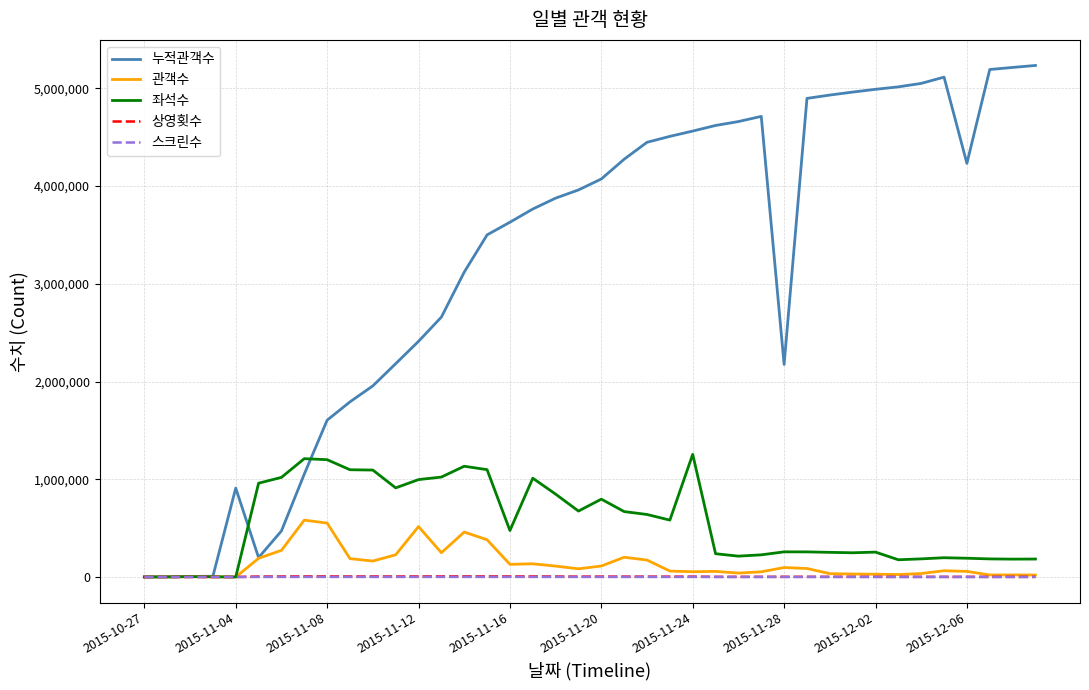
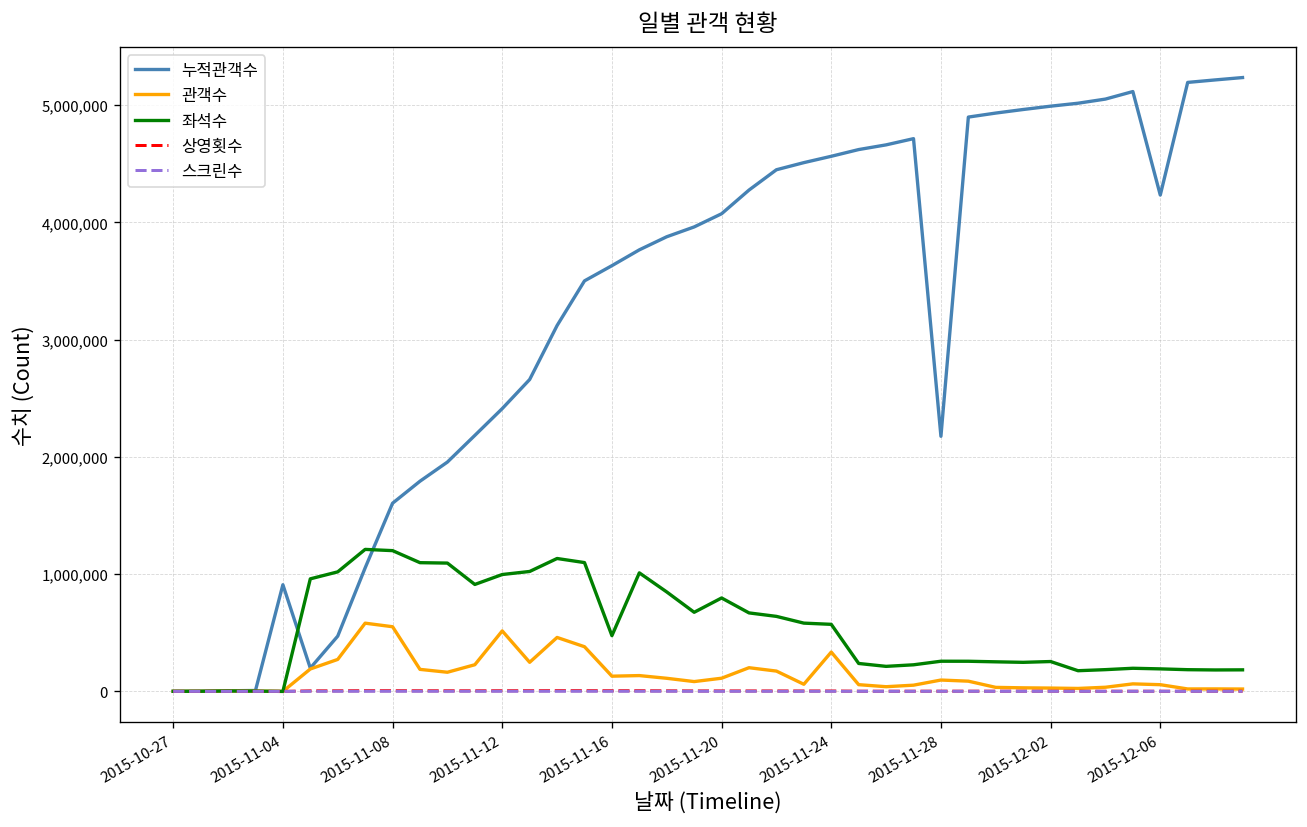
관객수, 2015-11-24: 100,000 -> 300,000
좌석수, 2015-11-24: 1,300,000 -> 600,000
